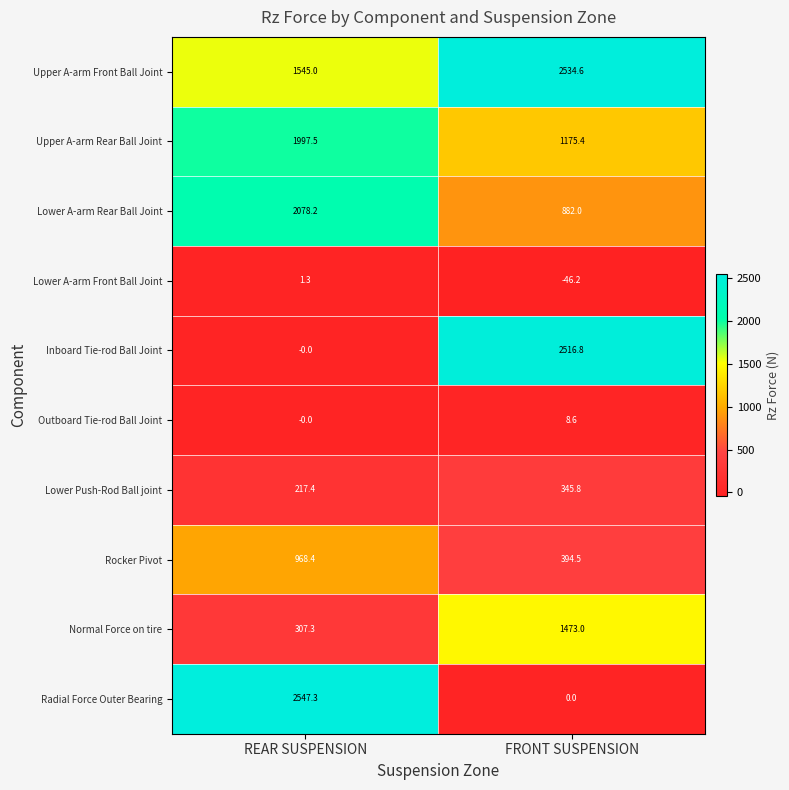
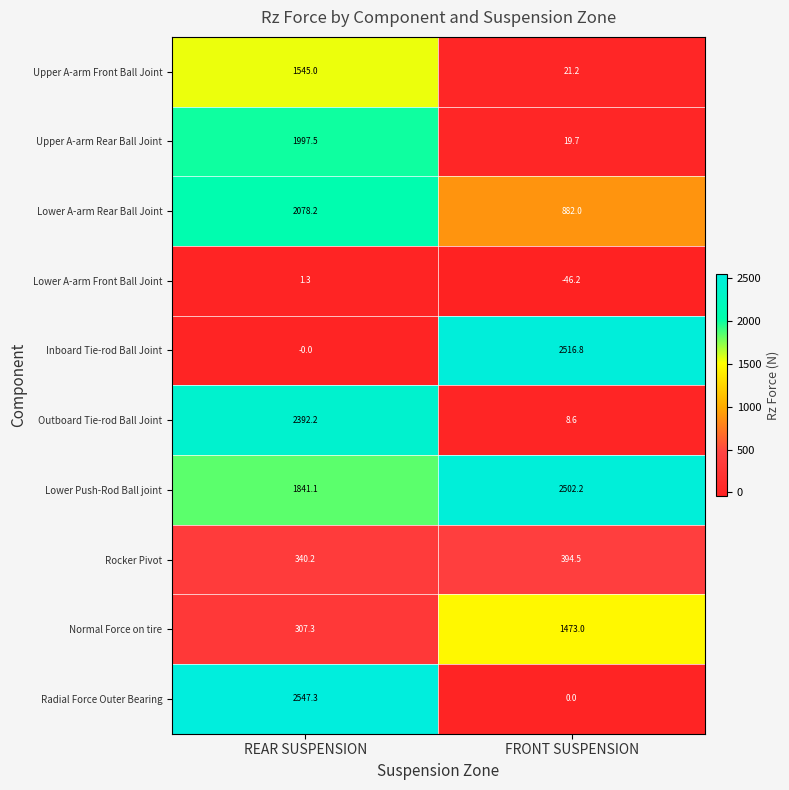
Upper A-arm Front Ball Joint, FRONT SUSPENSION: 2534.6 -> 21.2
Upper A-arm Rear Ball Joint, FRONT SUSPENSION: 1175.4 -> 19.7
Outboard Tie-rod Ball Joint, REAR SUSPENSION: -0.0 -> 2392.2
Lower Push-Rod Ball joint, REAR SUSPENSION: 217.4 -> 1841.1
Lower Push-Rod Ball joint, FRONT SUSPENSION: 345.8 -> 2502.2
Rocker Pivot, REAR SUSPENSION: 968.4 -> 340.2
